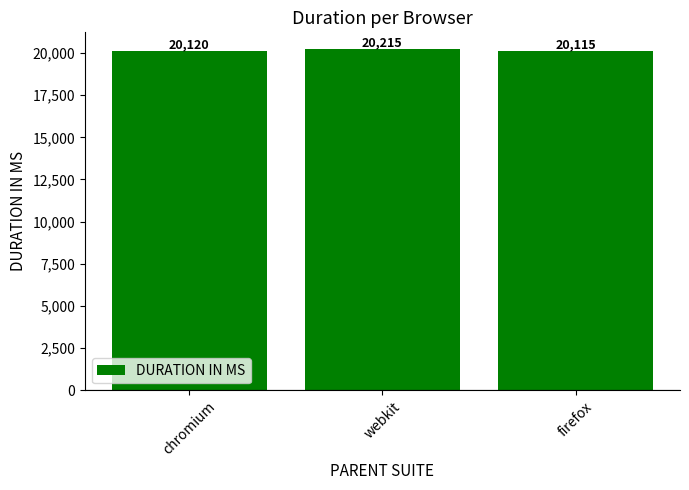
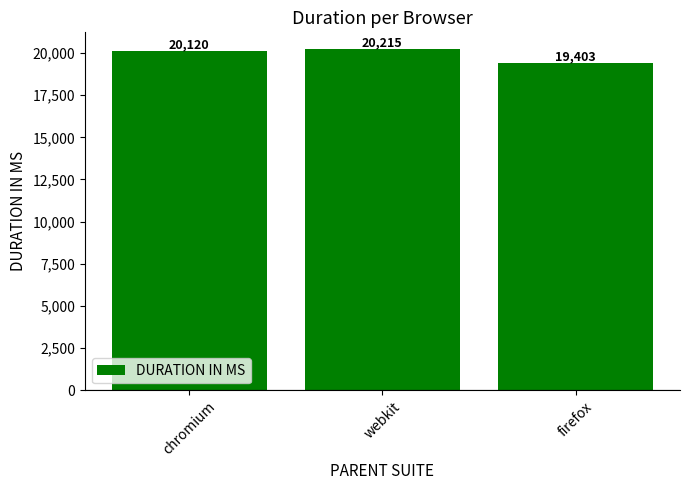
firefox: 20,115 -> 19,403
